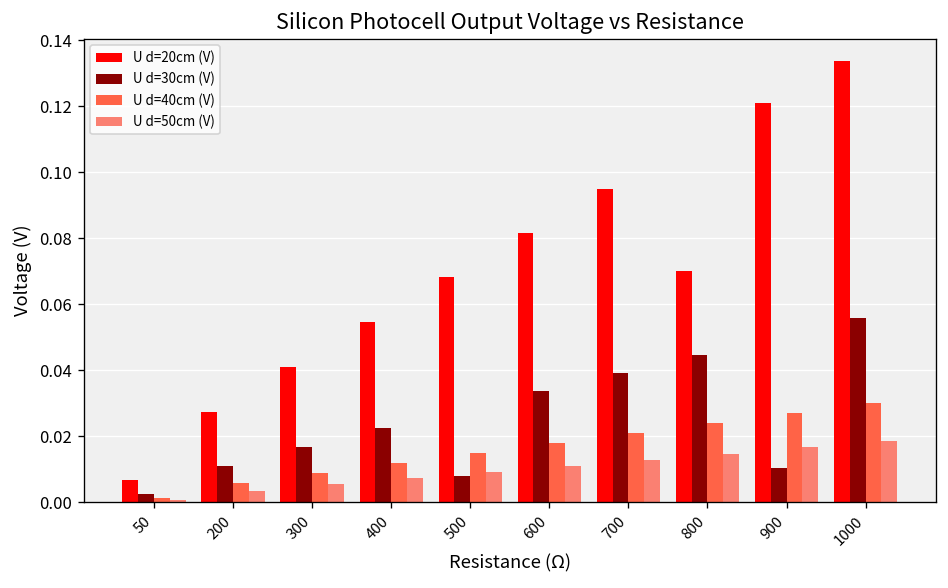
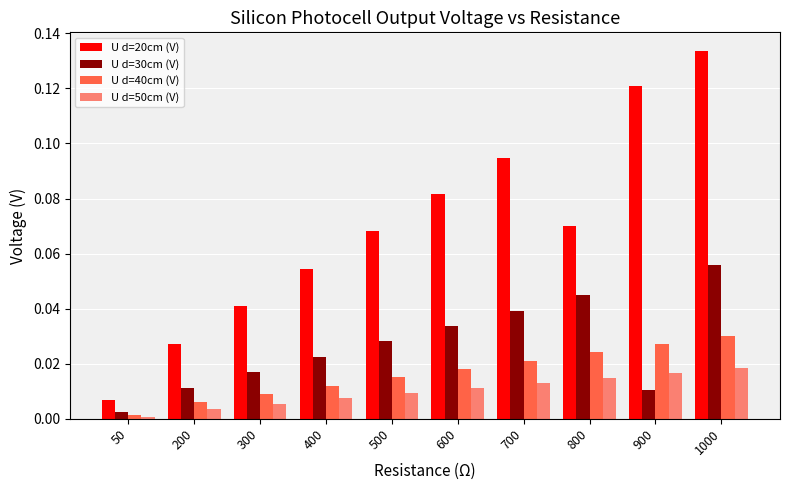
U d=30cm (V), 500: 0.008 -> 0.028
